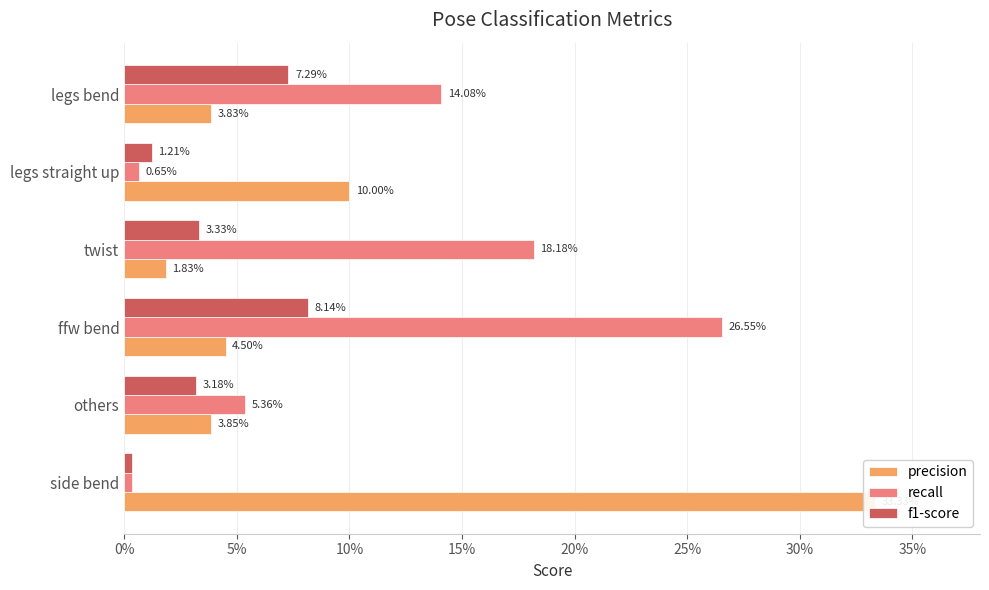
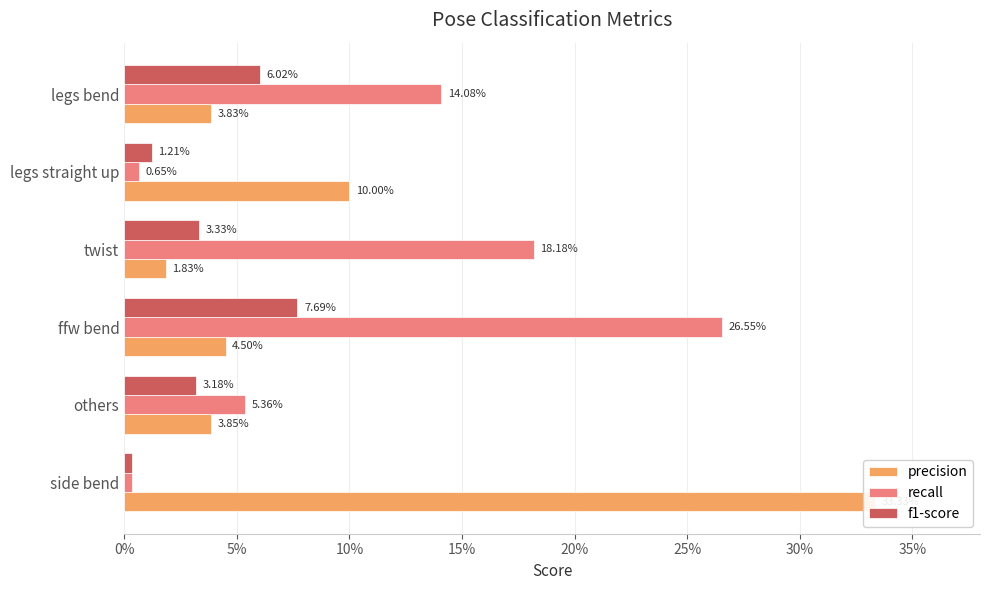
f1-score, legs bend: 7.29% -> 6.02%
f1-score, ffw bend: 8.14% -> 7.69%
